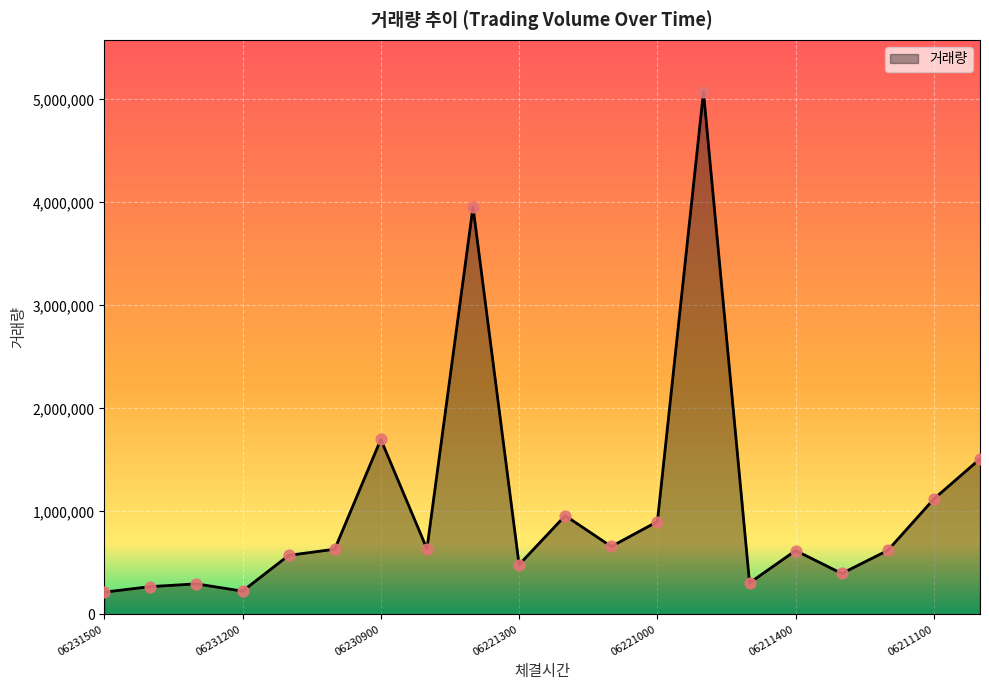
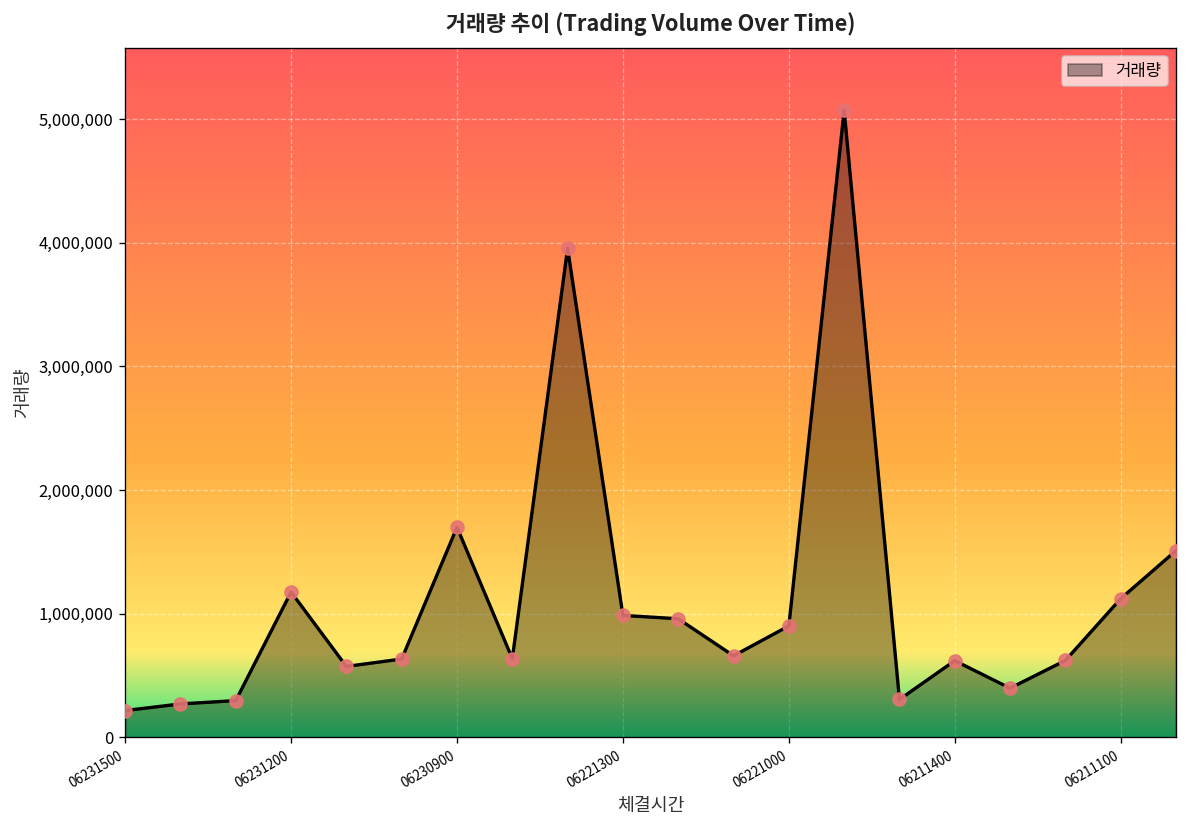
06231200: 230,000 -> 1,170,000
06221300: 480,000 -> 990,000
